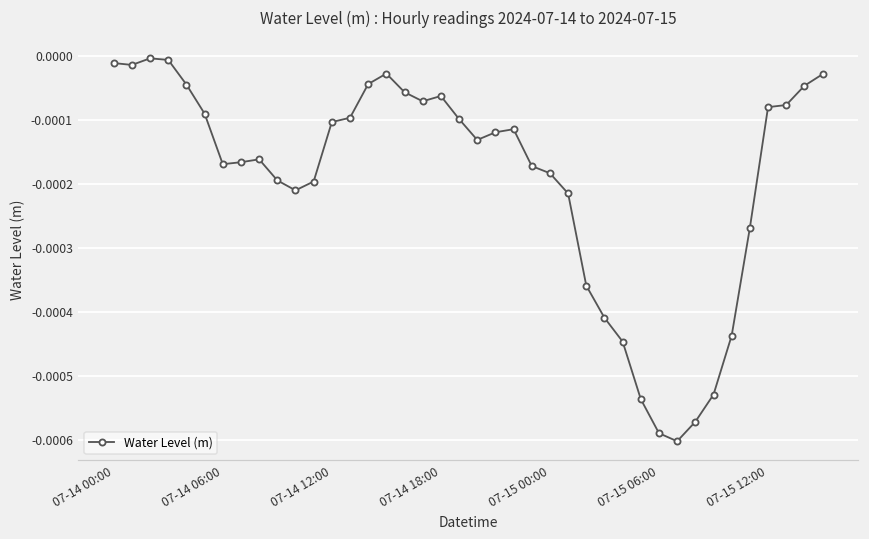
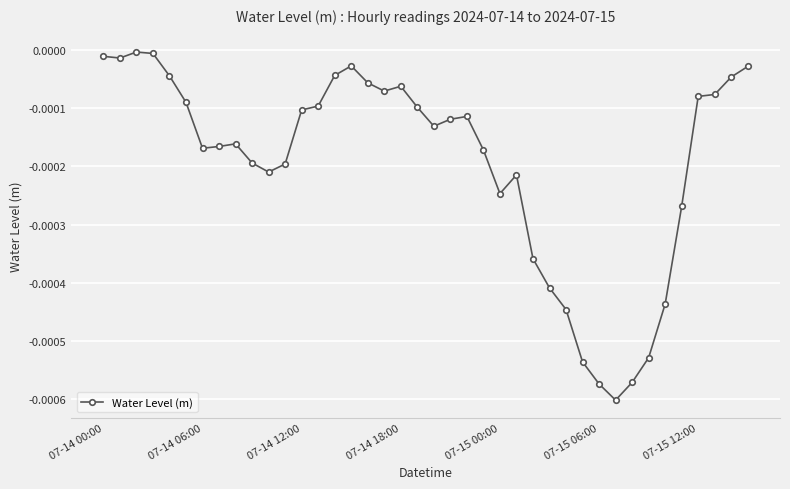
07-15 00:00: -0.00018 -> -0.00025
07-15 06:00: -0.00059 -> -0.00057
